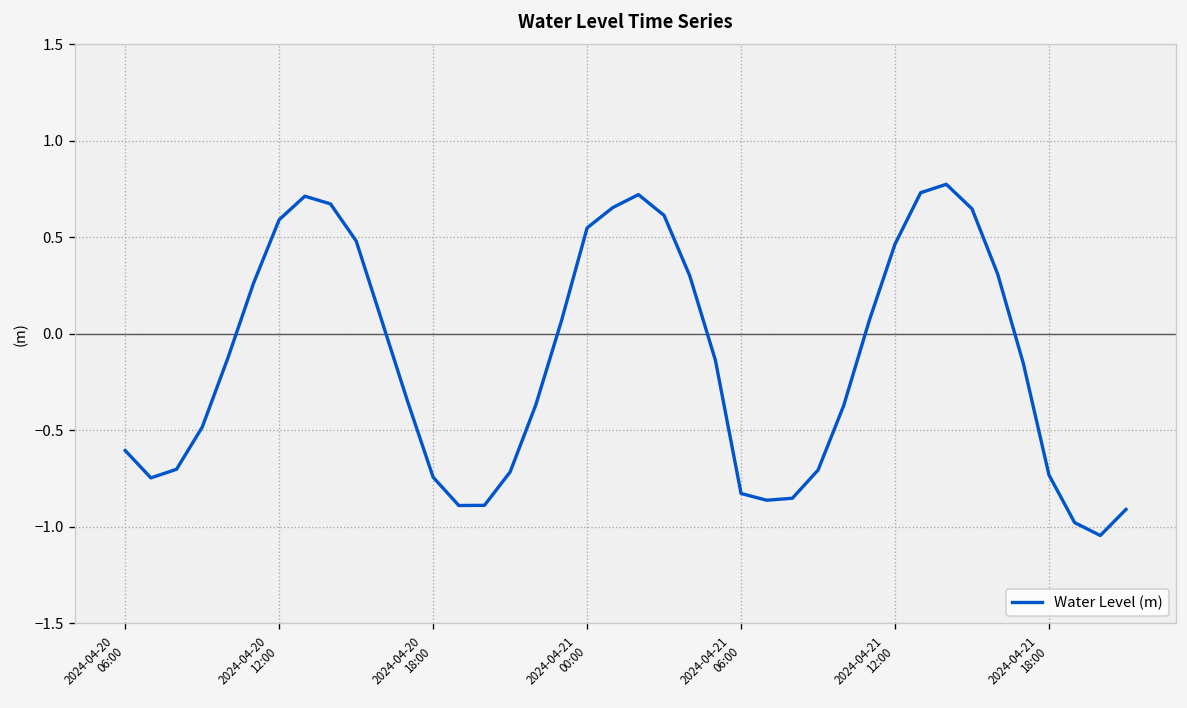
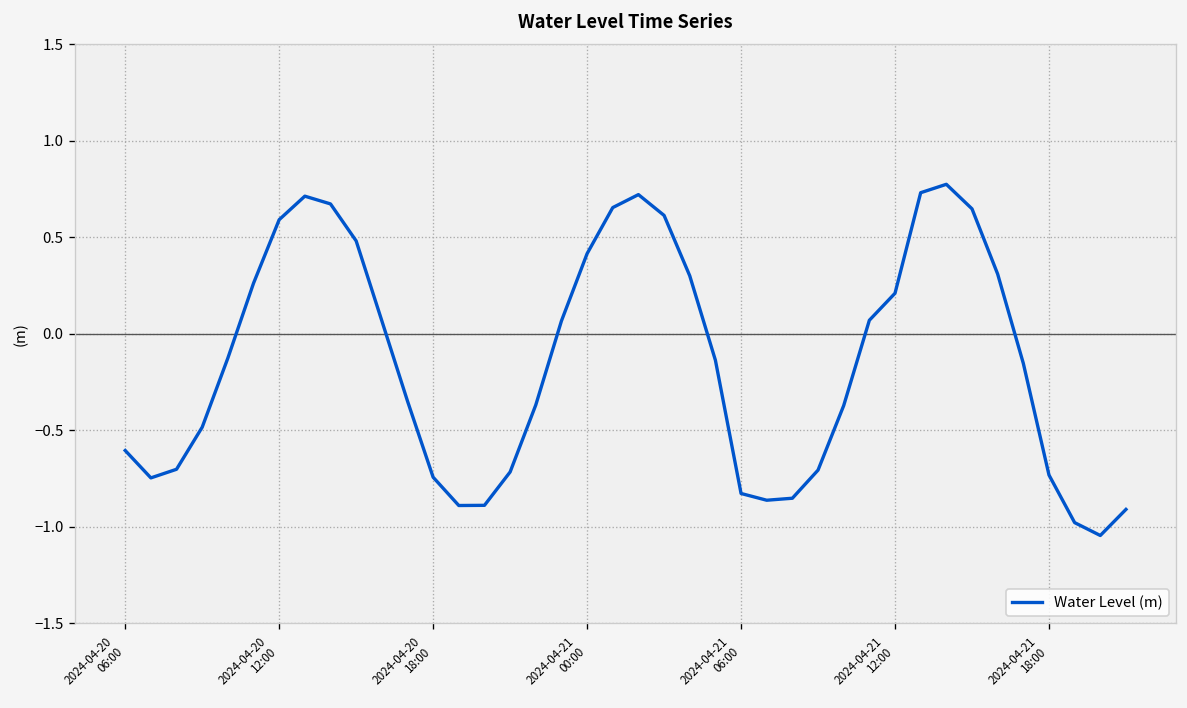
2024-04-21 00:00: 0.55 -> 0.42
2024-04-21 12:00: 0.46 -> 0.21
